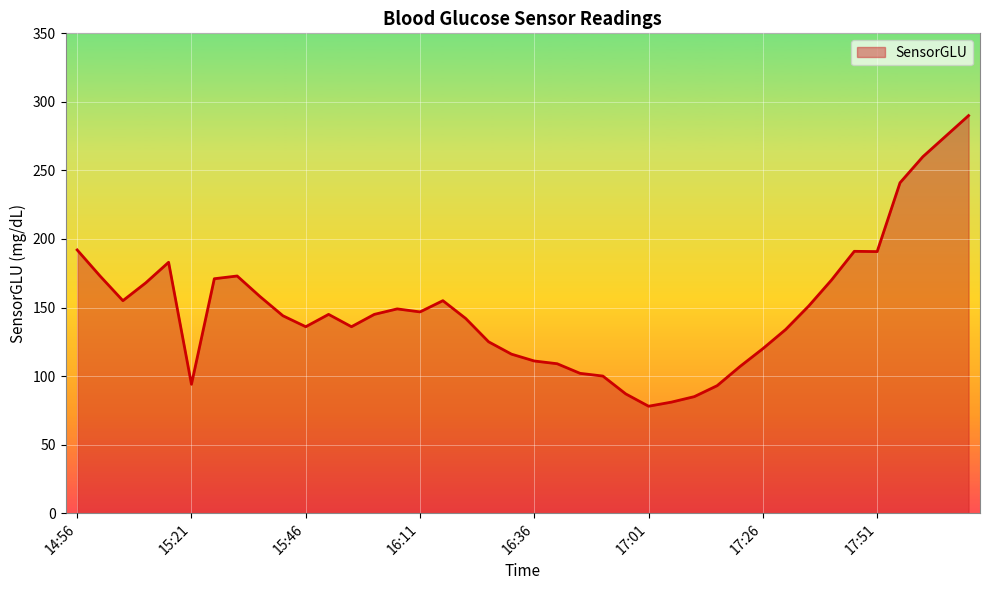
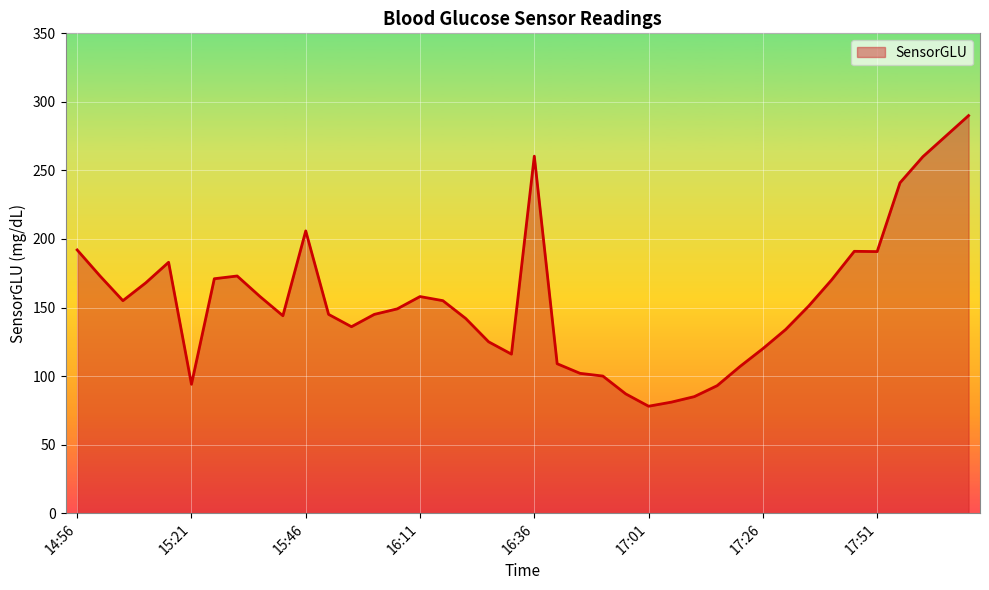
15:46: 136 -> 206
16:11: 147 -> 158
16:36: 111 -> 260
